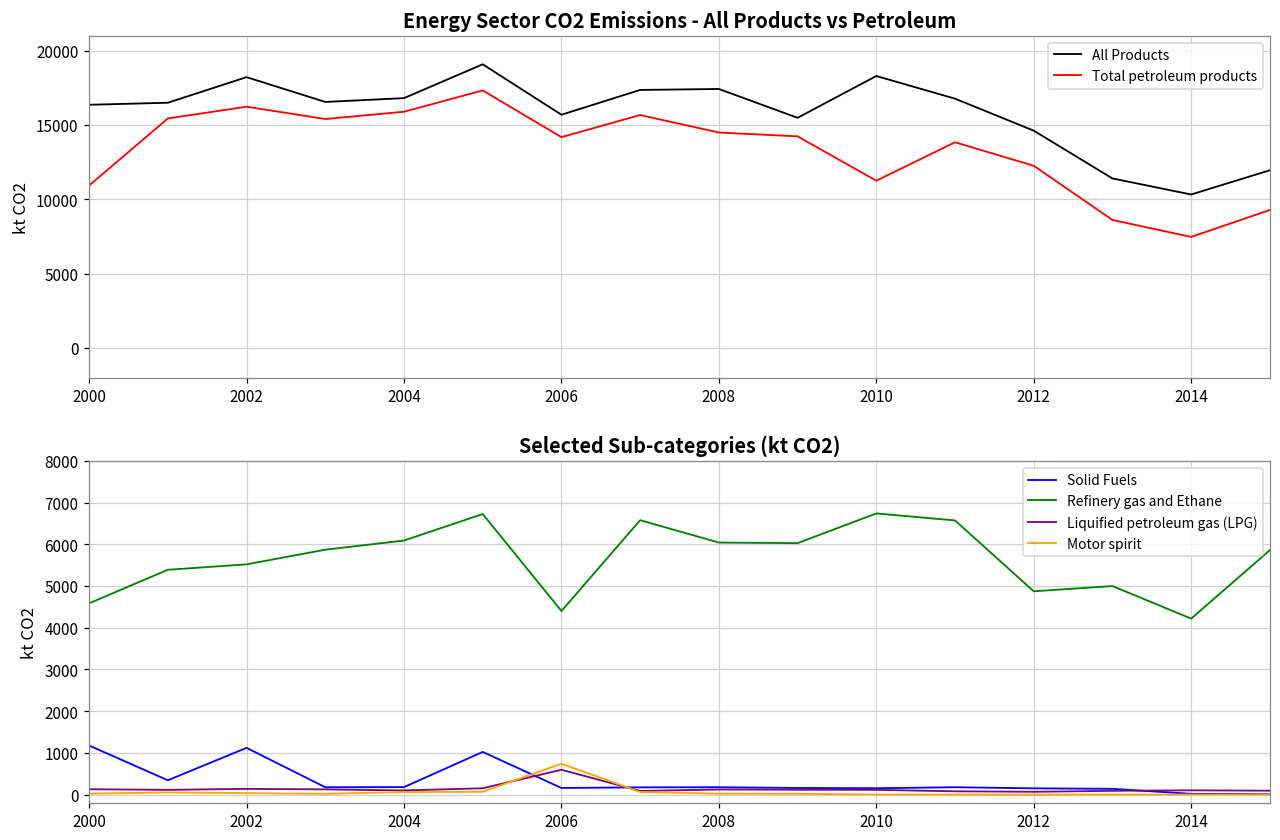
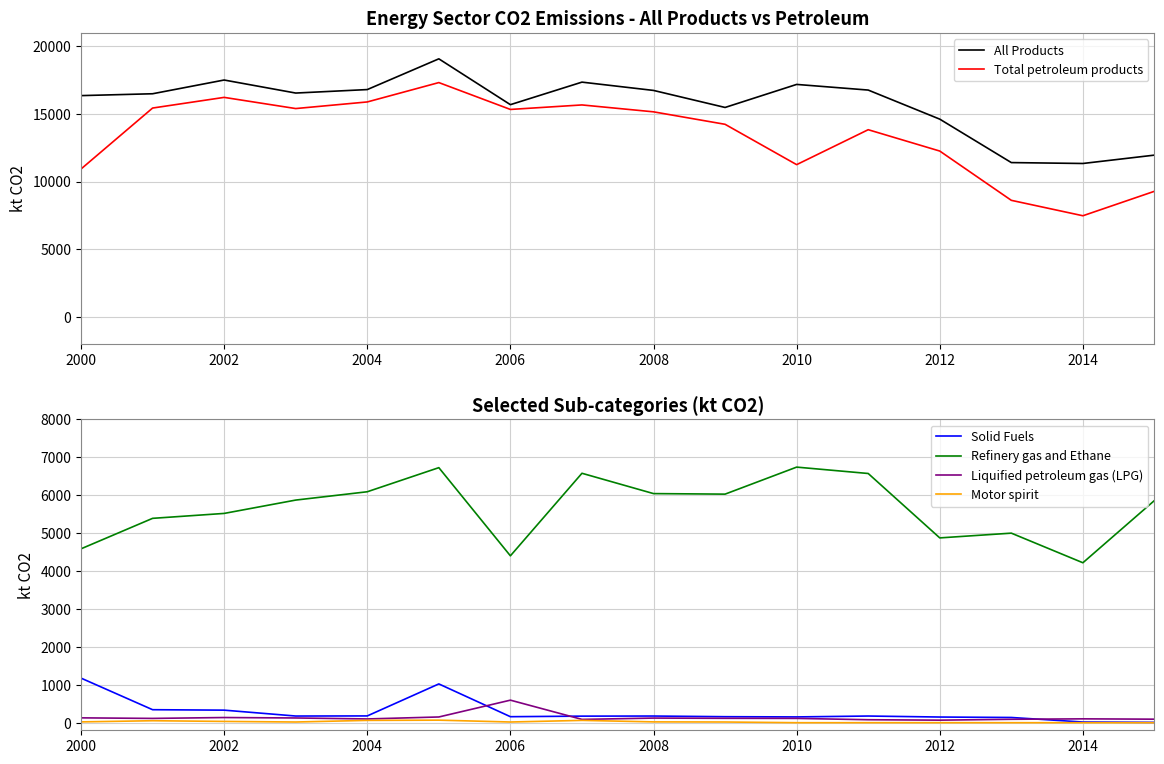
Energy Sector CO2 Emissions - All Products vs Petroleum, All Products, 2002: 18200 -> 17500
Energy Sector CO2 Emissions - All Products vs Petroleum, Total petroleum products, 2006: 14200 -> 15300
Energy Sector CO2 Emissions - All Products vs Petroleum, All Products, 2008: 17400 -> 16700
Energy Sector CO2 Emissions - All Products vs Petroleum, Total petroleum products, 2008: 14500 -> 15200
Energy Sector CO2 Emissions - All Products vs Petroleum, All Products, 2010: 18300 -> 17200
Energy Sector CO2 Emissions - All Products vs Petroleum, All Products, 2014: 10300 -> 11300
Selected Sub-categories (kt CO2), Solid Fuels, 2002: 1100 -> 300
Selected Sub-categories (kt CO2), Motor spirit, 2006: 700 -> 0
